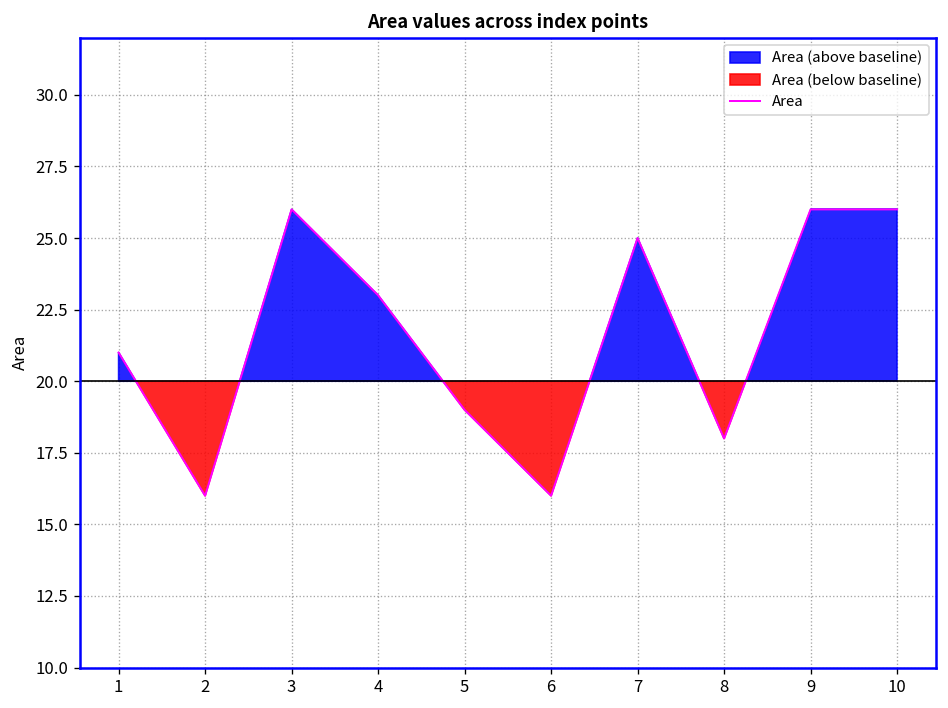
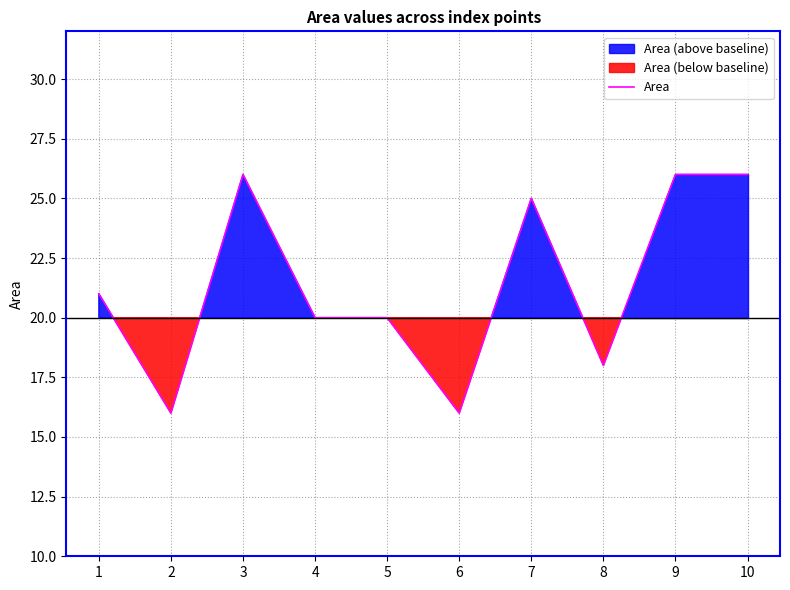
4: 23 -> 20
5: 19 -> 20
